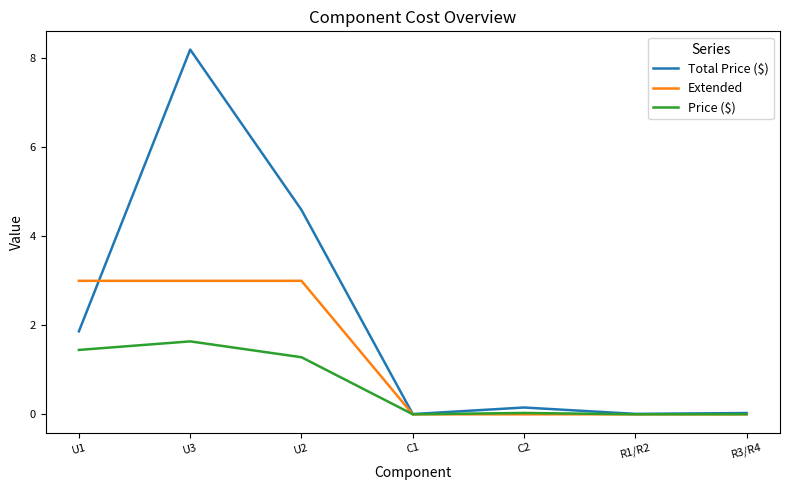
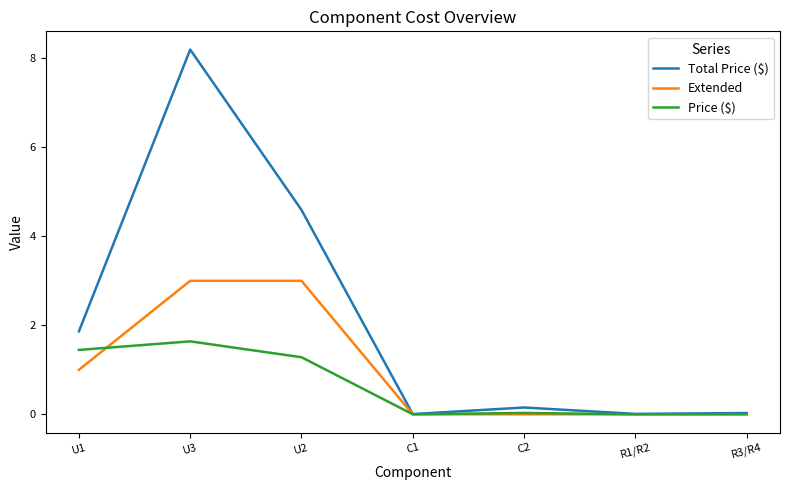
Extended, U1: 3 -> 1
